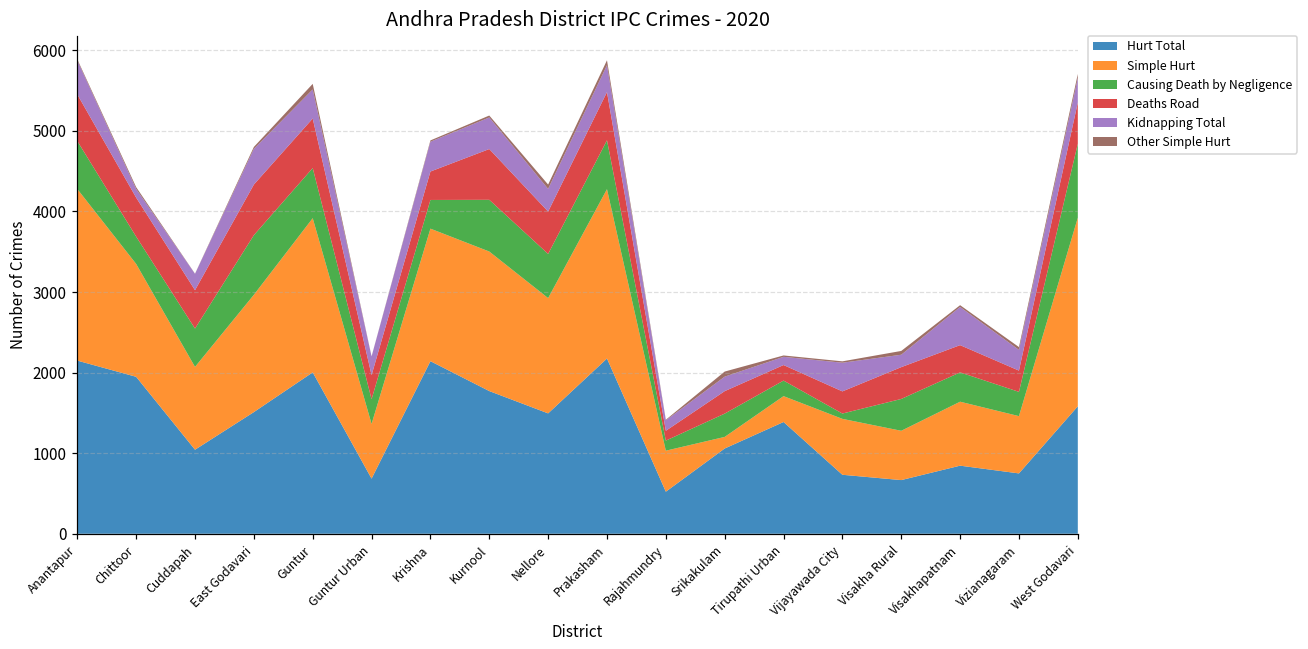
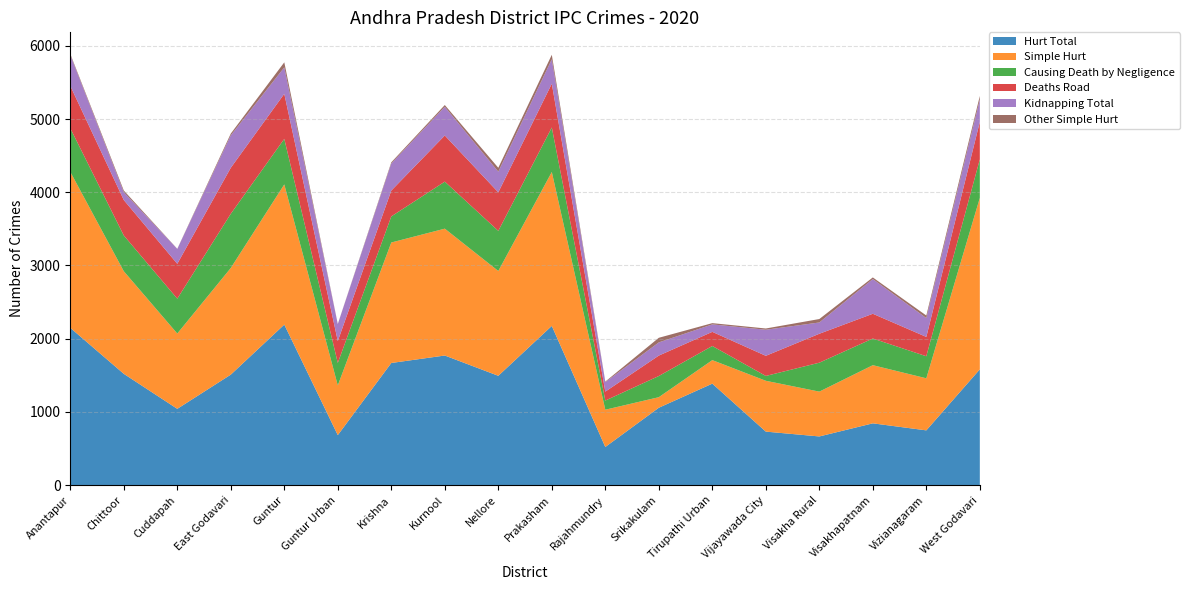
Hurt Total, Chittoor: 1900 -> 1500
Causing Death by Negligence, Chittoor: 300 -> 500
Hurt Total, Guntur: 2000 -> 2200
Hurt Total, Krishna: 2100 -> 1700
Causing Death by Negligence, West Godavari: 900 -> 500
